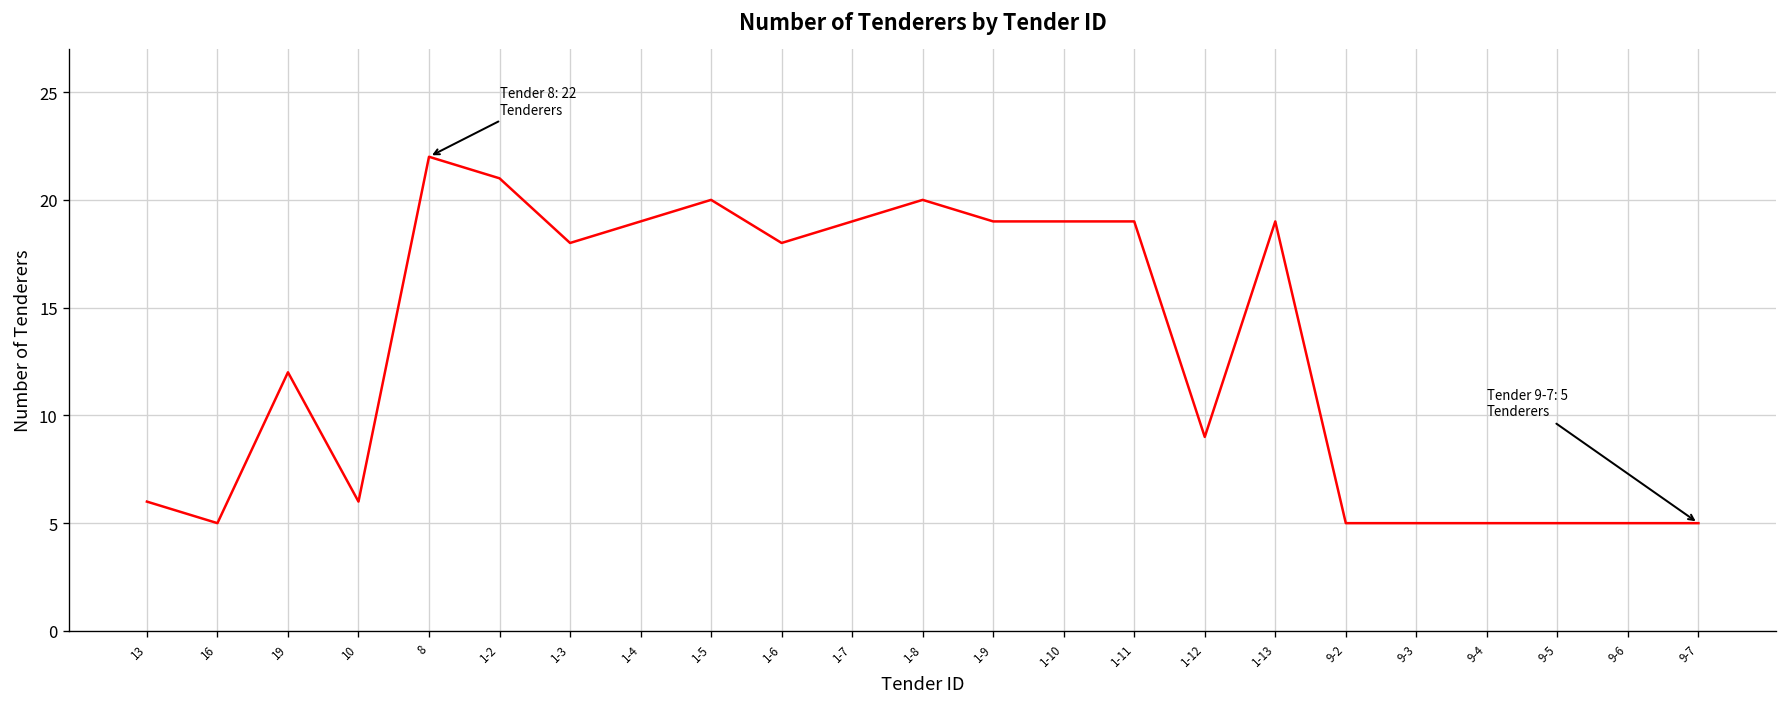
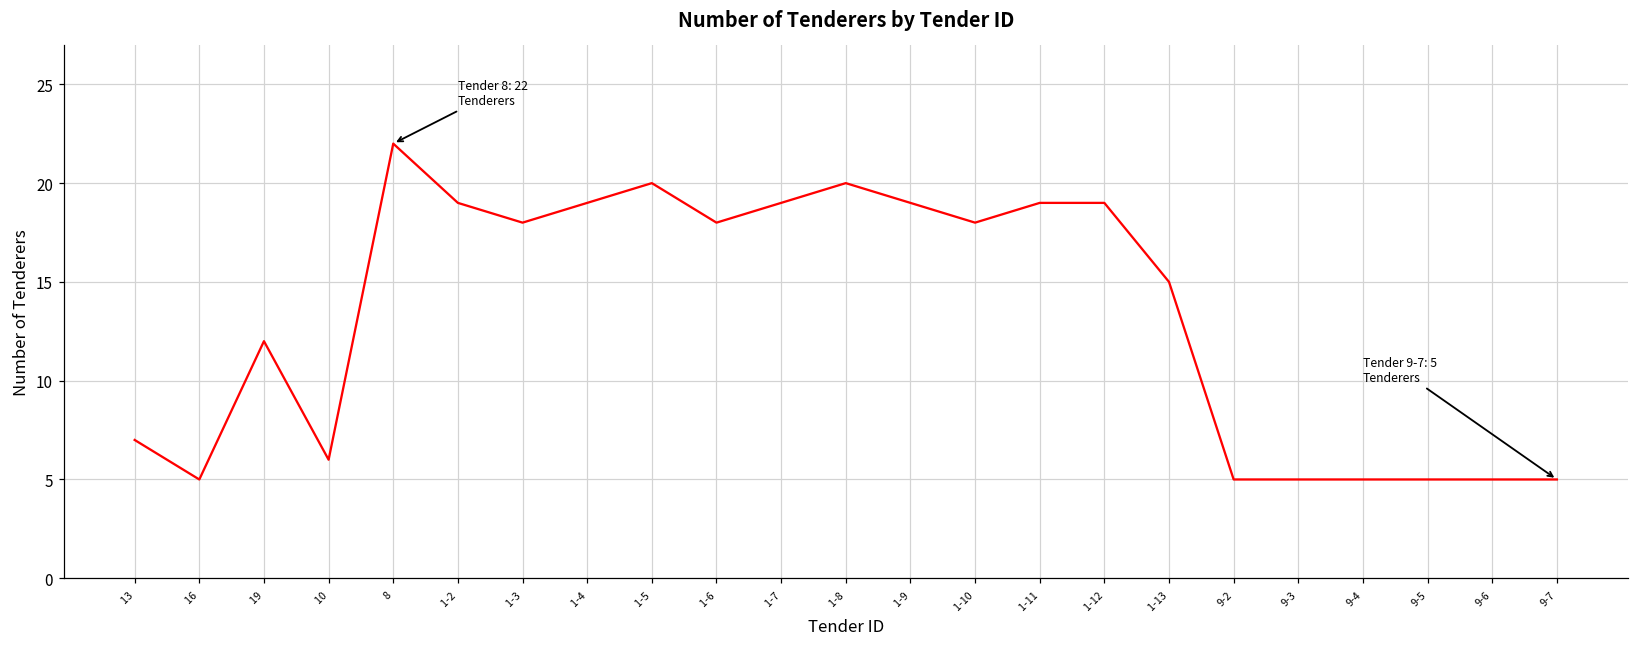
13: 6 -> 7
1-2: 21 -> 19
1-10: 19 -> 18
1-12: 9 -> 19
1-13: 19 -> 15
